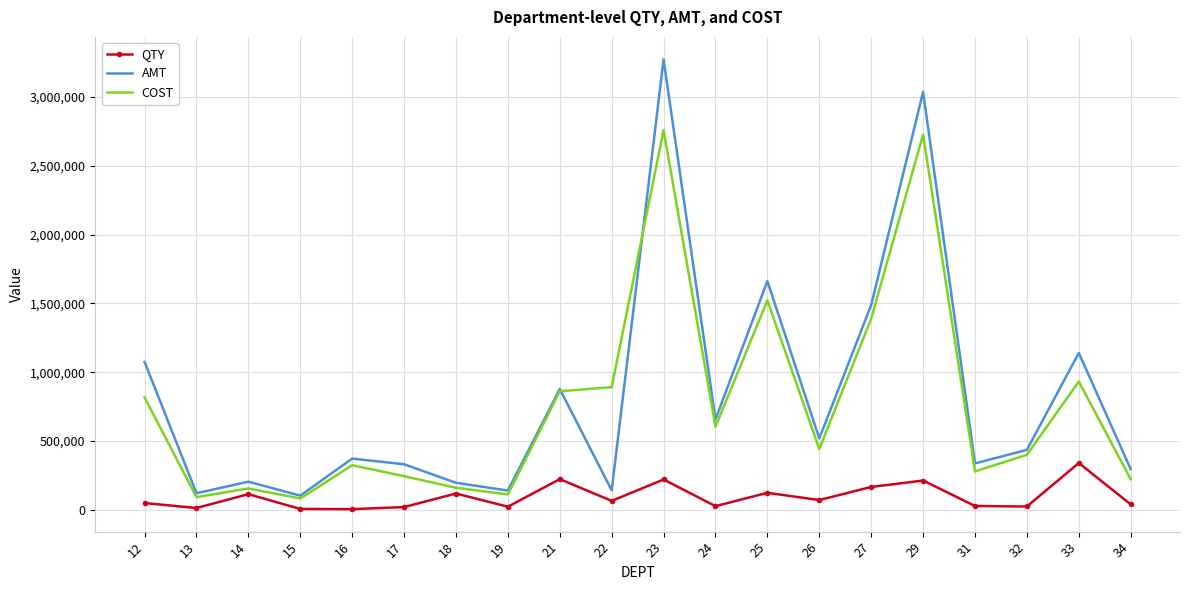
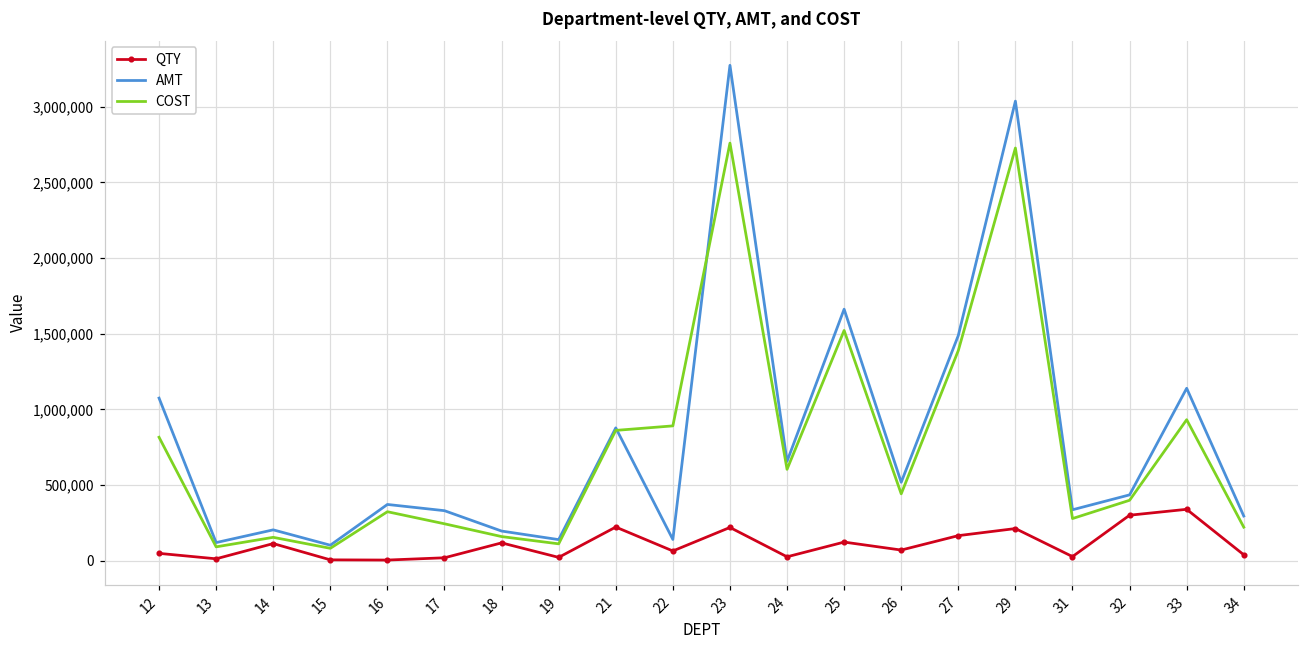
QTY, 32: 20,000 -> 300,000
